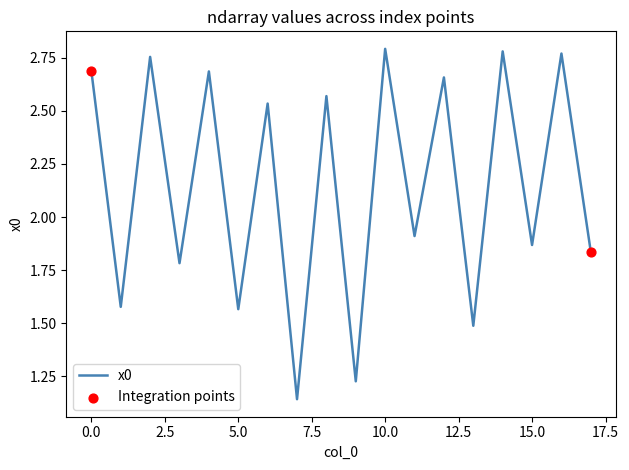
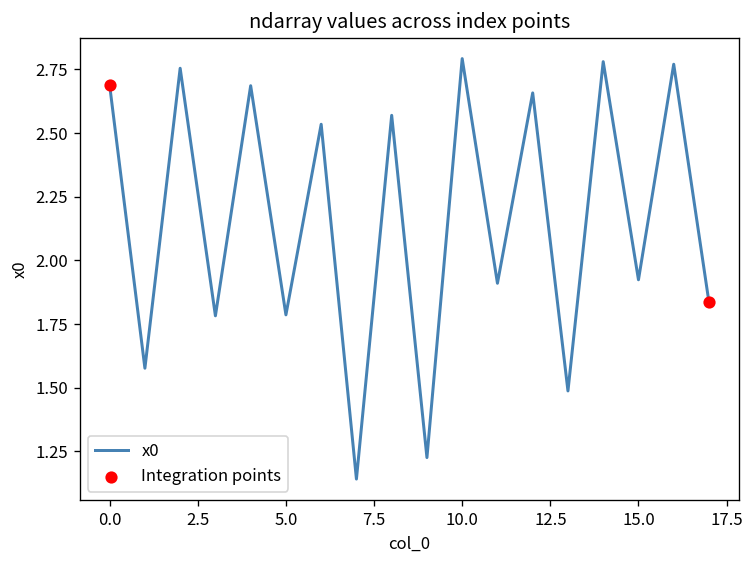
x0, 5.0: 1.57 -> 1.79
x0, 15.0: 1.87 -> 1.92
